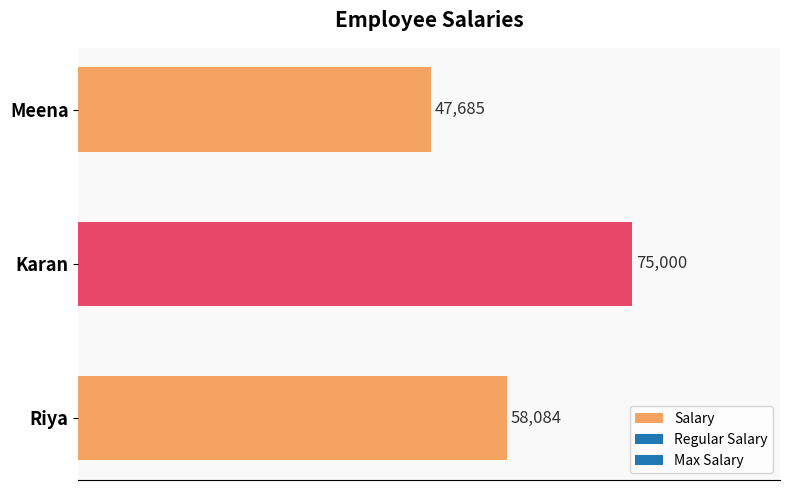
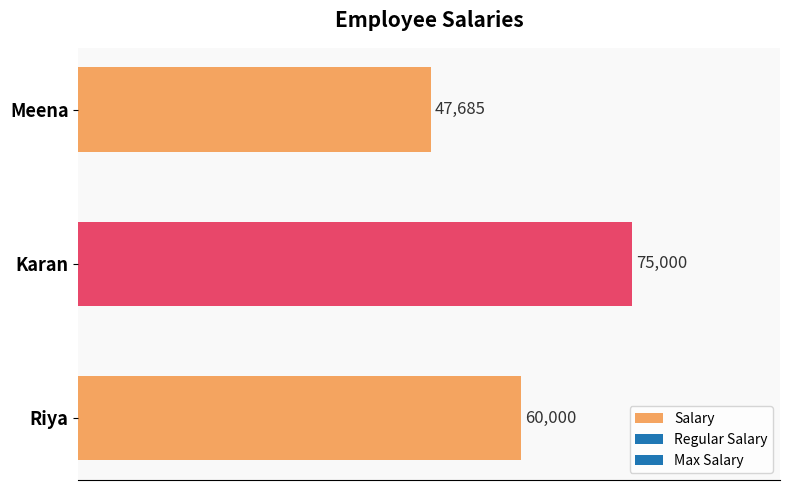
Riya: 58,084 -> 60,000
